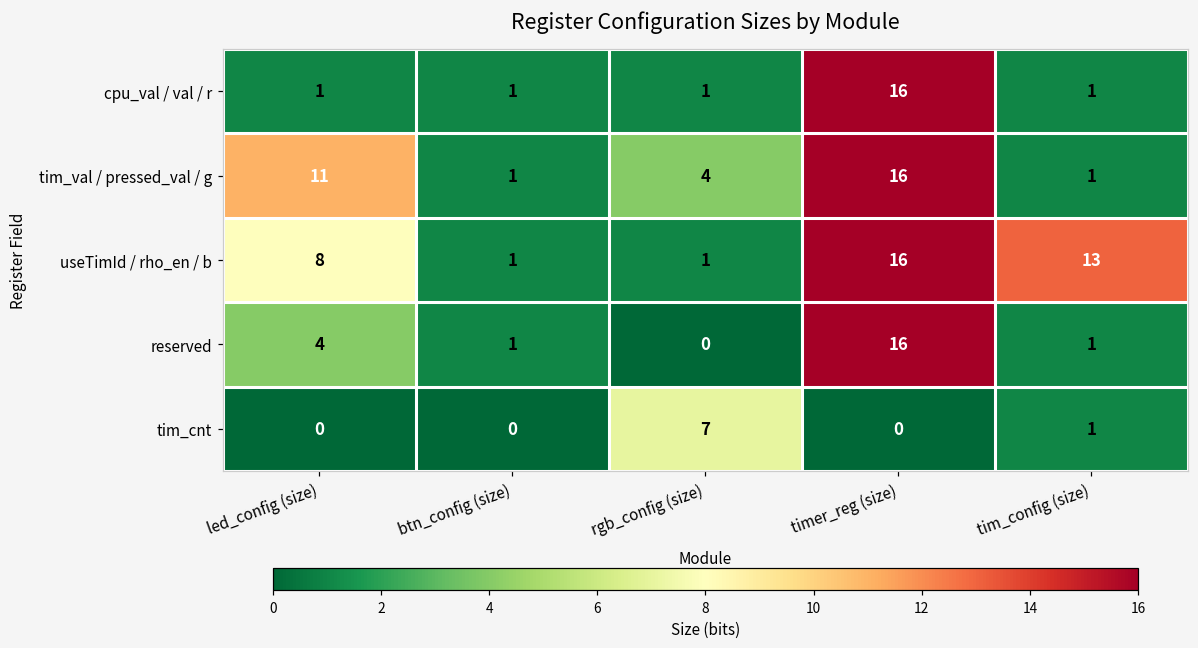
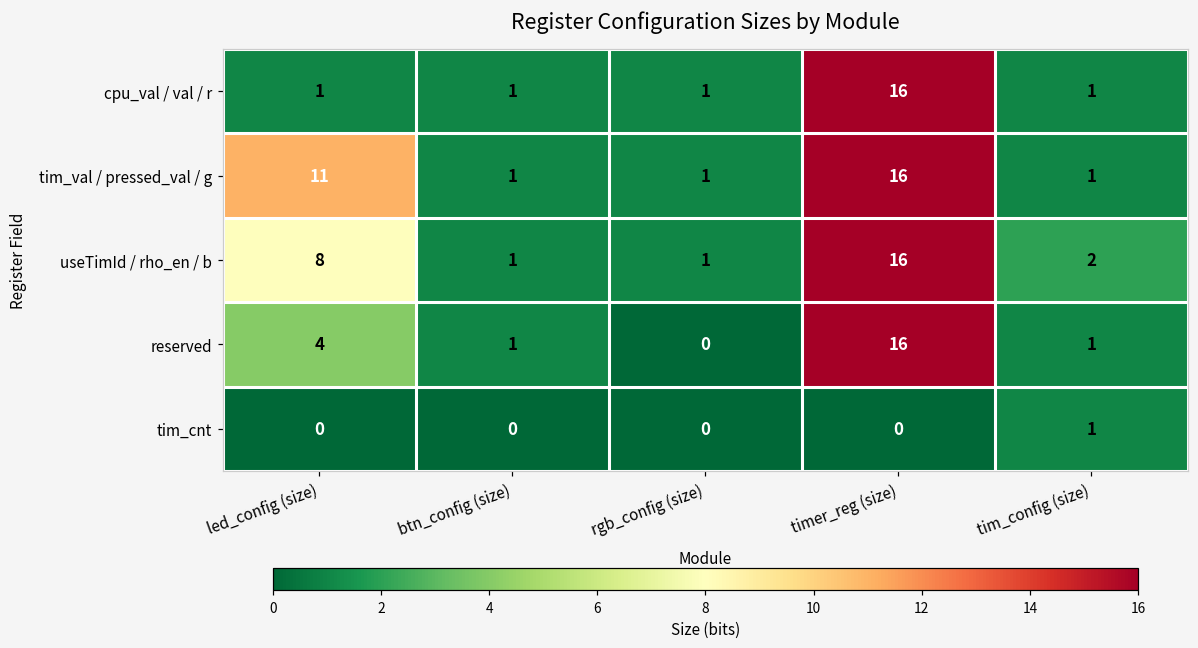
tim_val / pressed_val / g, rgb_config (size): 4 -> 1
useTimId / rho_en / b, tim_config (size): 13 -> 2
tim_cnt, rgb_config (size): 7 -> 0
